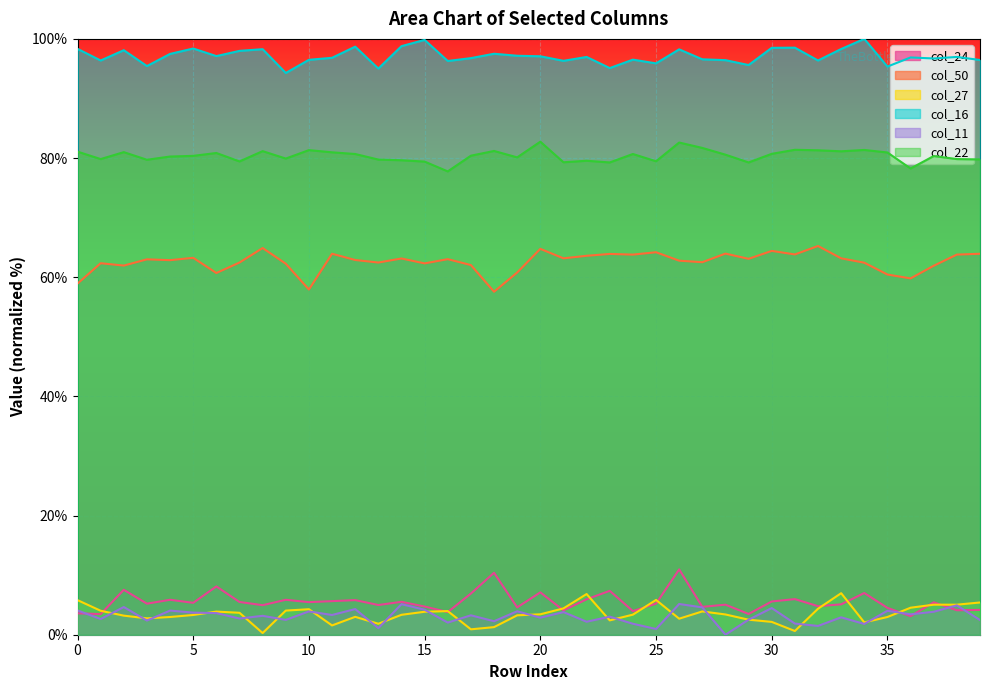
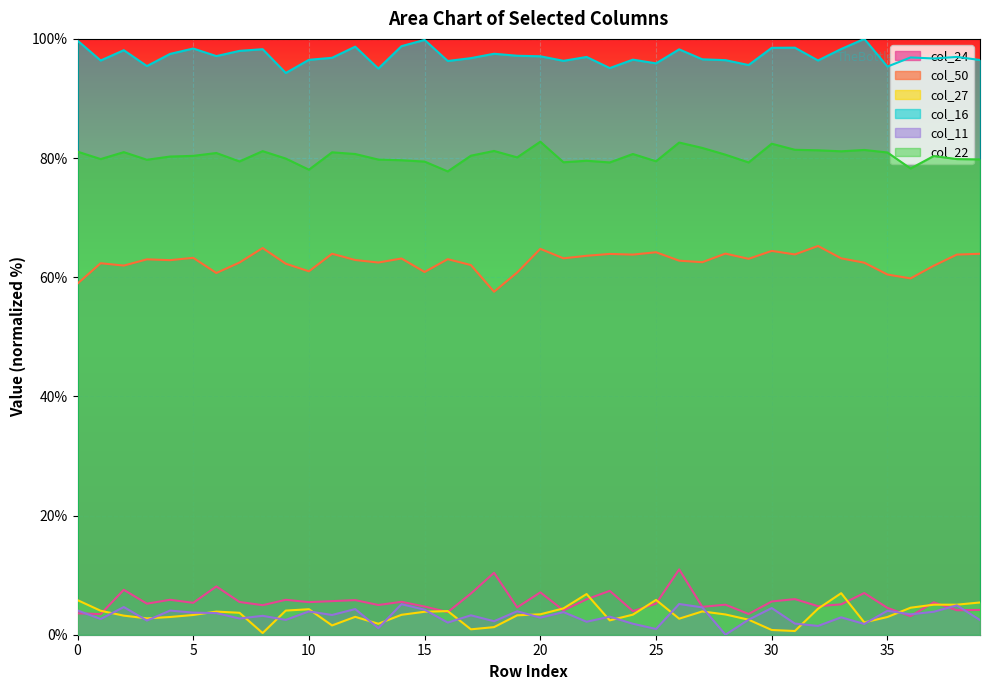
col_16, 0: 98% -> 100%
col_50, 10: 58% -> 61%
col_22, 10: 81% -> 78%
col_50, 15: 62% -> 61%
col_27, 30: 2% -> 1%
col_22, 30: 81% -> 82%
